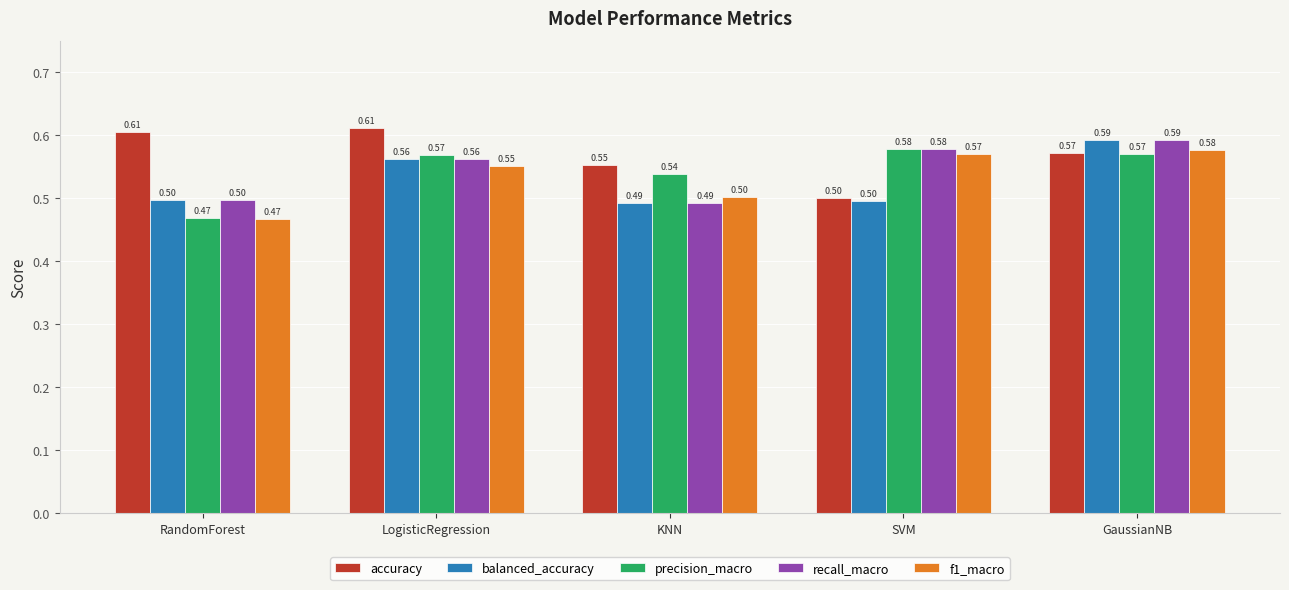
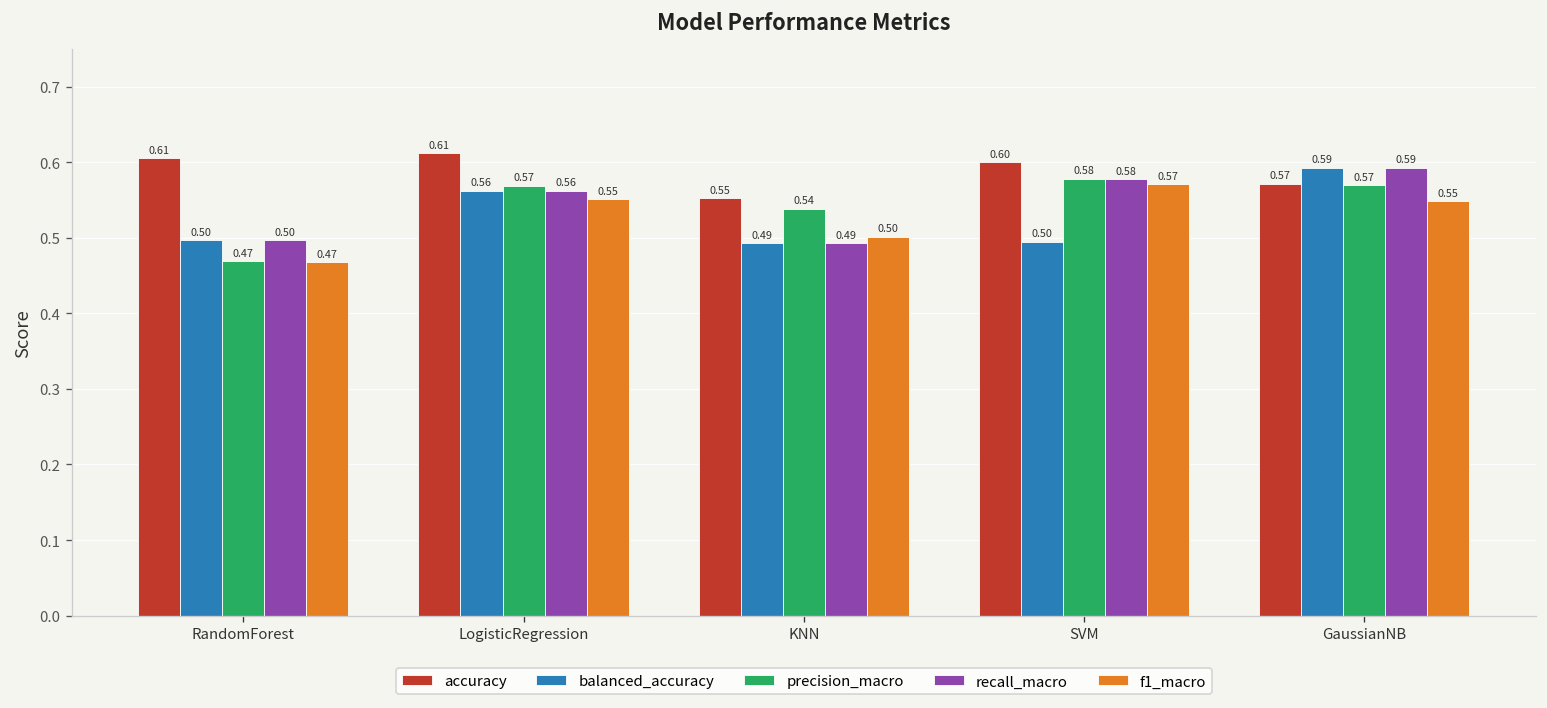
accuracy, SVM: 0.50 -> 0.60
f1_macro, GaussianNB: 0.58 -> 0.55
